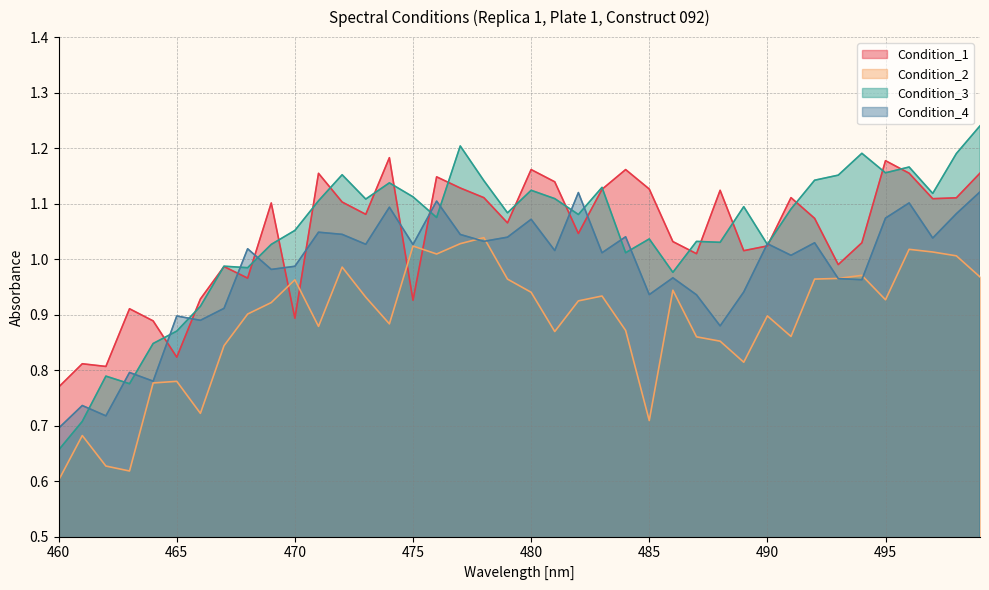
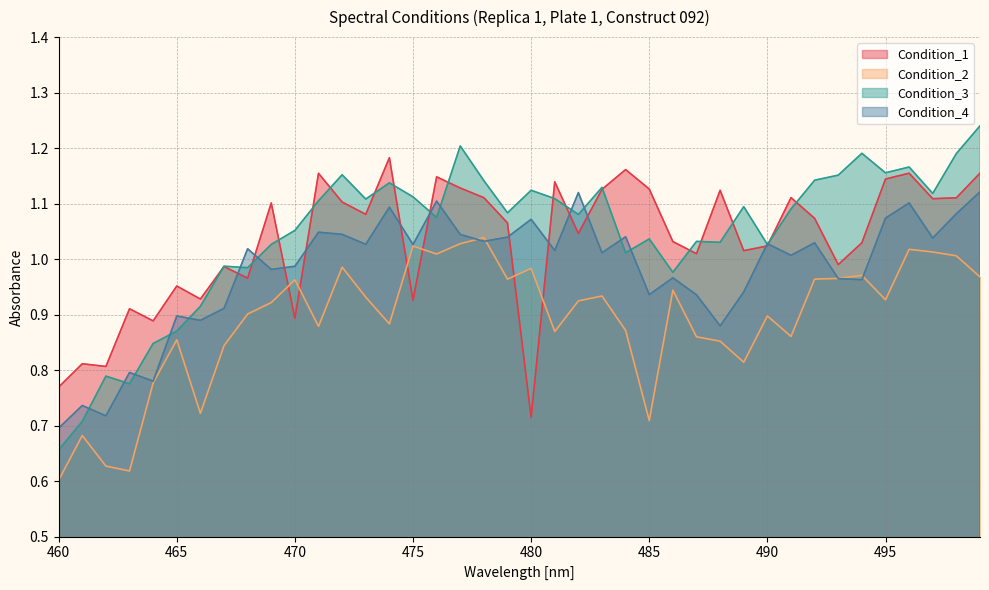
Condition_1, 465: 0.82 -> 0.95
Condition_2, 465: 0.78 -> 0.85
Condition_1, 480: 1.16 -> 0.71
Condition_2, 480: 0.94 -> 0.98
Condition_1, 495: 1.18 -> 1.14
